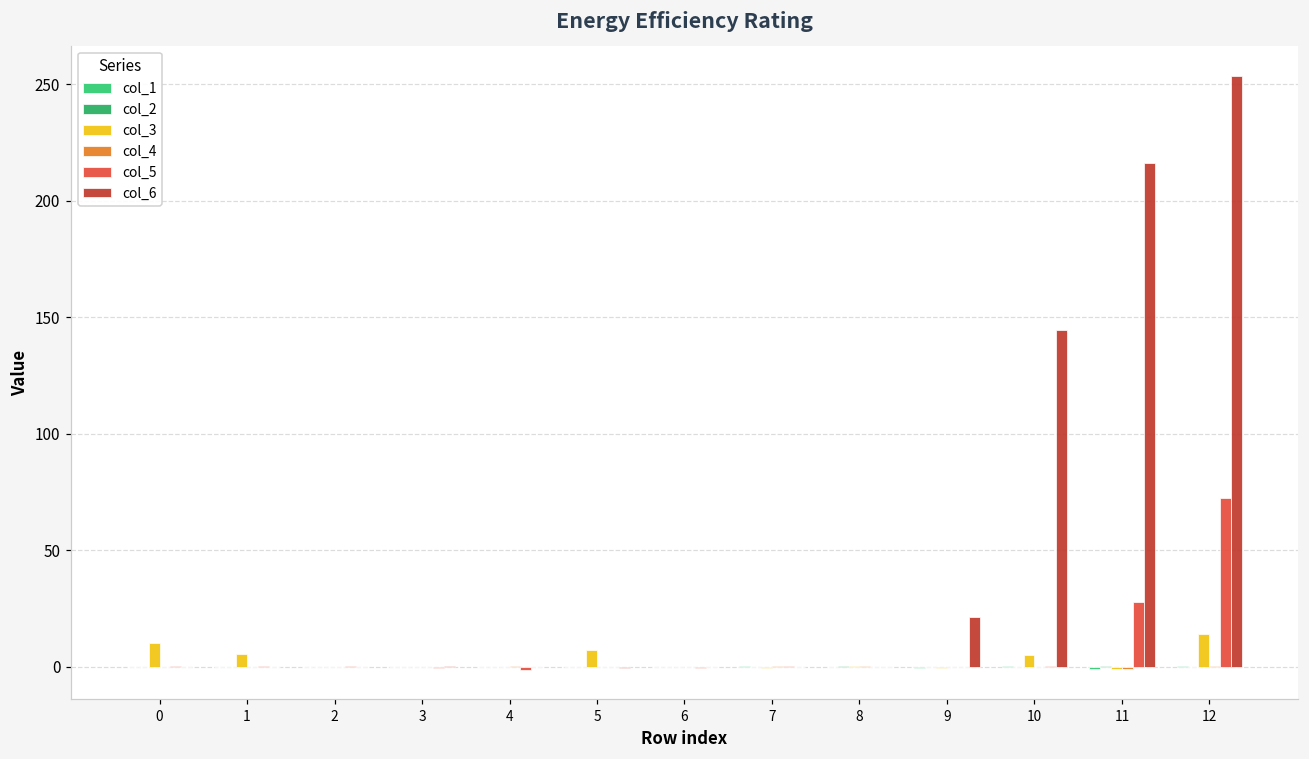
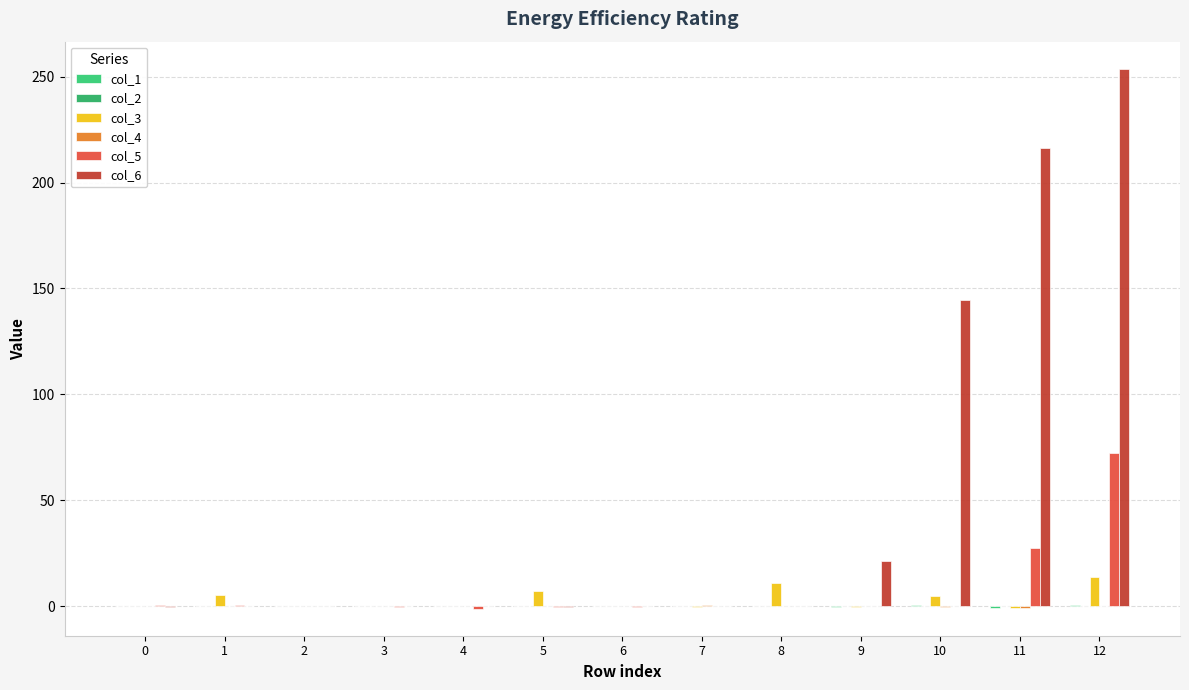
col_3, 0: 10 -> 0
col_3, 8: 0 -> 11
